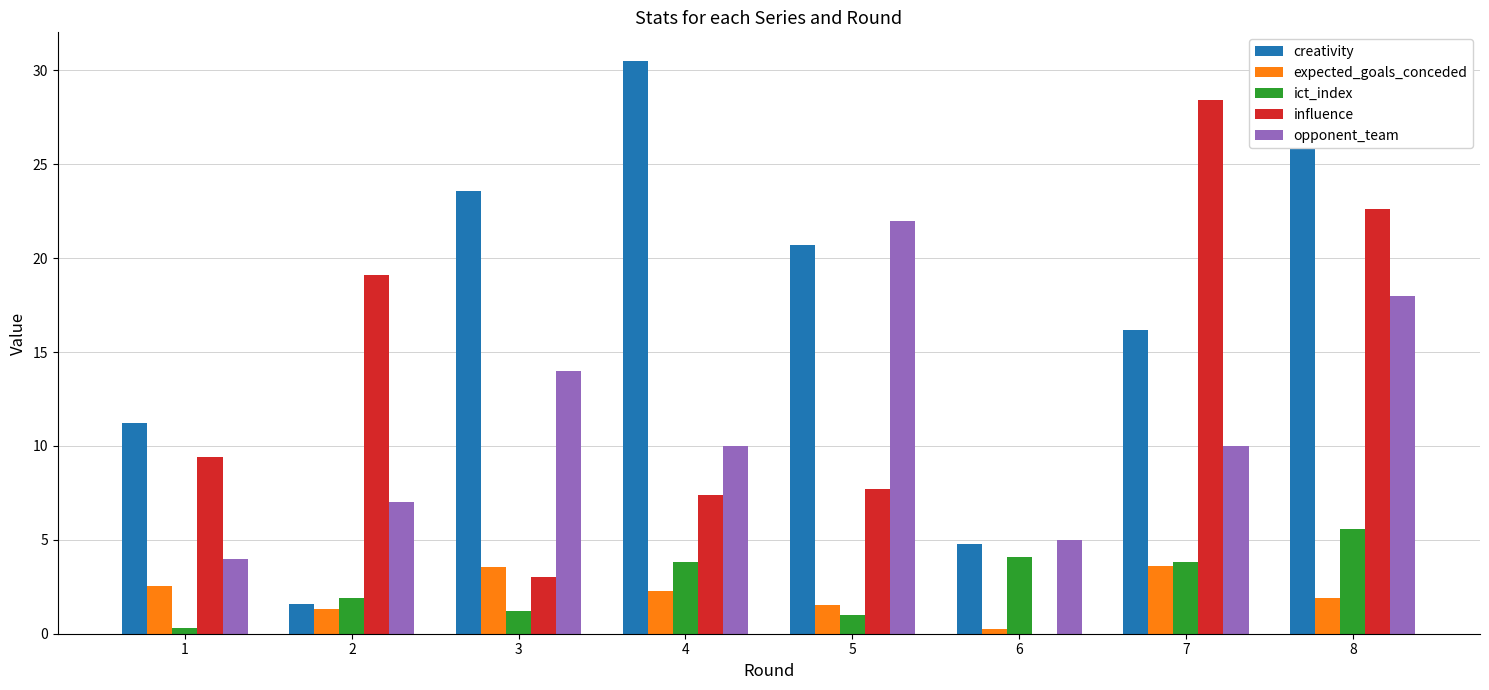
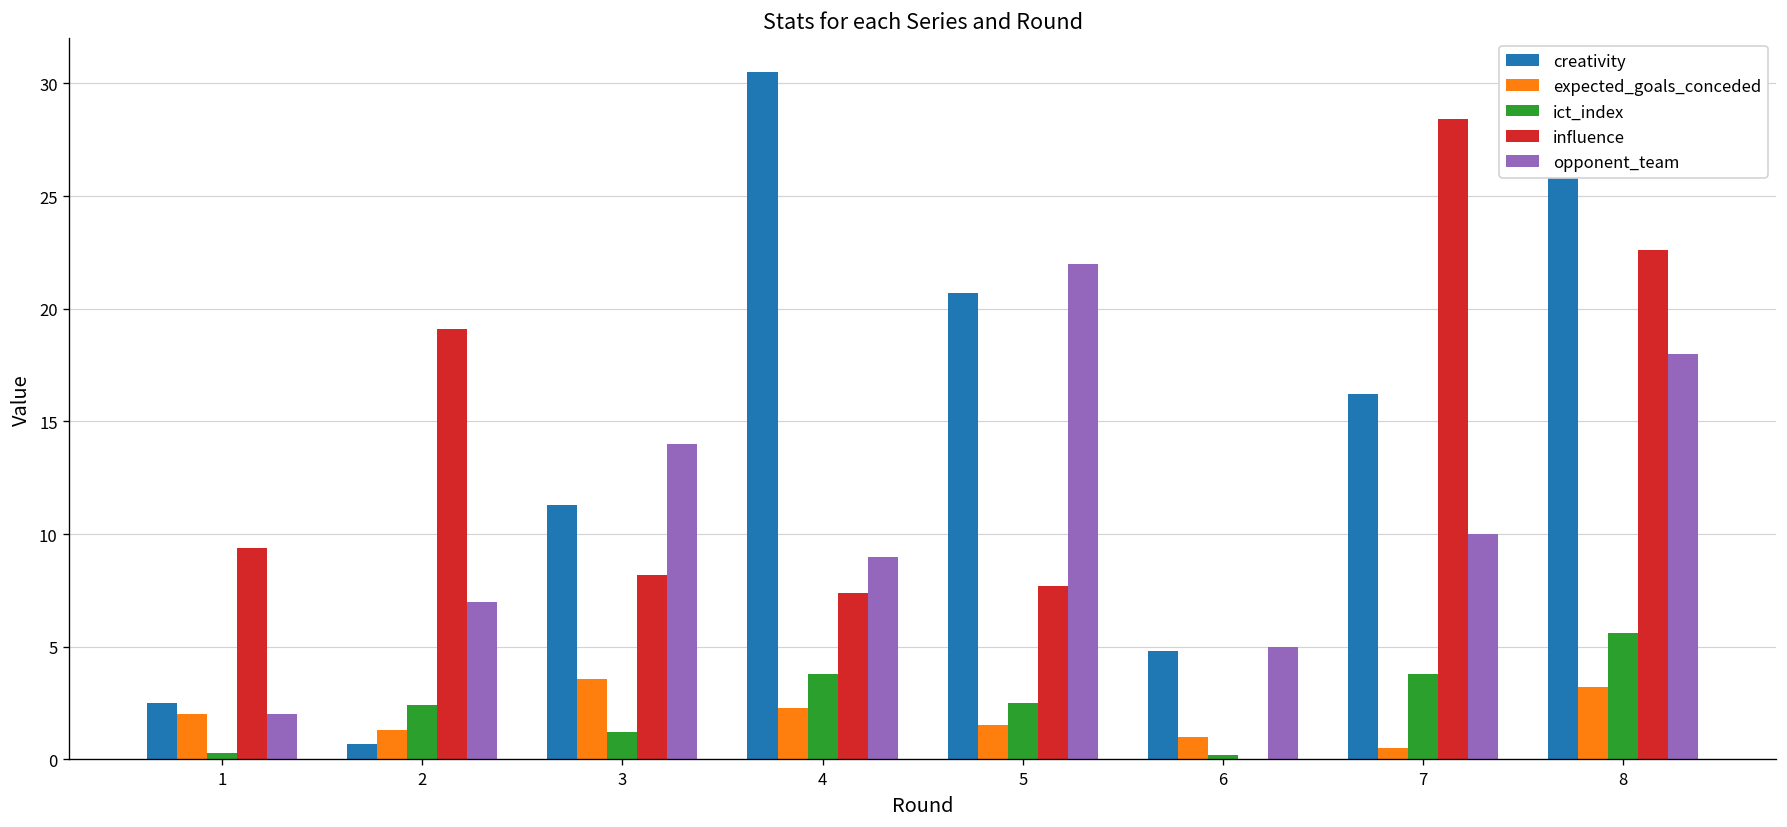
creativity, 1: 11.2 -> 2.5
expected_goals_conceded, 1: 2.5 -> 2.0
opponent_team, 1: 4 -> 2
creativity, 2: 1.6 -> 0.7
ict_index, 2: 1.9 -> 2.4
creativity, 3: 23.6 -> 11.3
influence, 3: 3.0 -> 8.2
opponent_team, 4: 10 -> 9
ict_index, 5: 1.0 -> 2.5
expected_goals_conceded, 6: 0.3 -> 1.0
ict_index, 6: 4.1 -> 0.2
expected_goals_conceded, 7: 3.6 -> 0.5
expected_goals_conceded, 8: 1.9 -> 3.2
